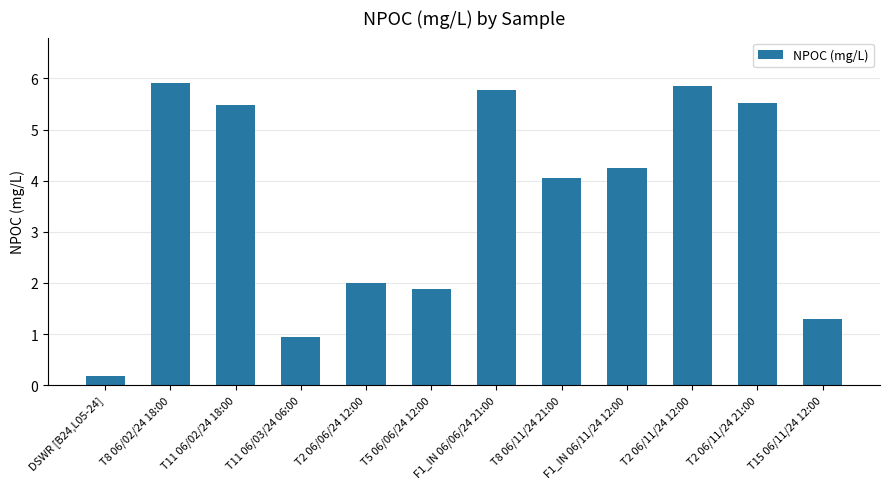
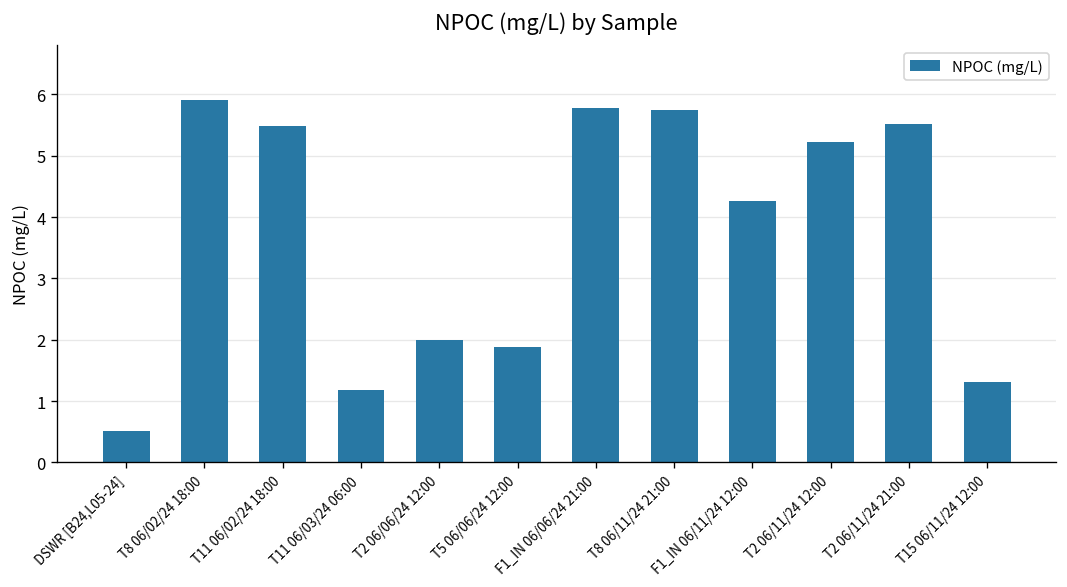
DSWR [B24,L05-24]: 0.2 -> 0.5
T11 06/03/24 06:00: 0.9 -> 1.2
T8 06/11/24 21:00: 4.1 -> 5.7
T2 06/11/24 12:00: 5.9 -> 5.2
